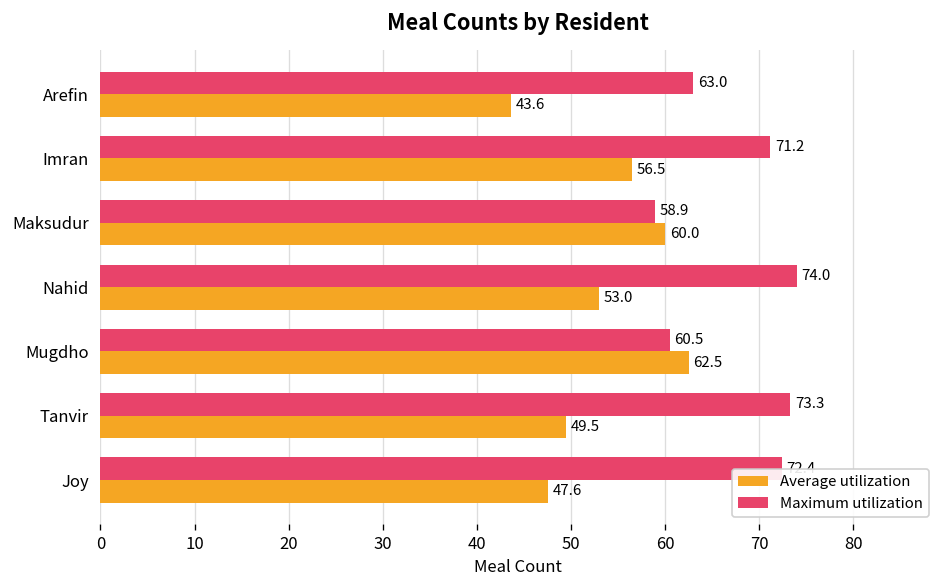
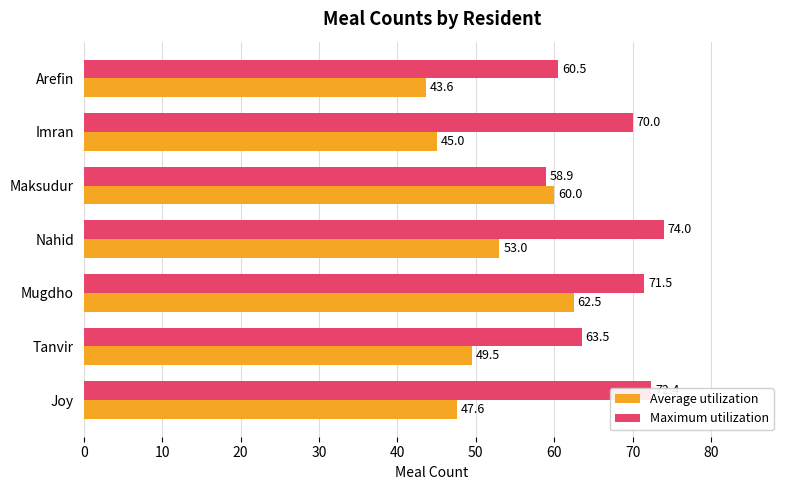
Maximum utilization, Arefin: 63.0 -> 60.5
Maximum utilization, Imran: 71.2 -> 70.0
Average utilization, Imran: 56.5 -> 45.0
Maximum utilization, Mugdho: 60.5 -> 71.5
Maximum utilization, Tanvir: 73.3 -> 63.5
